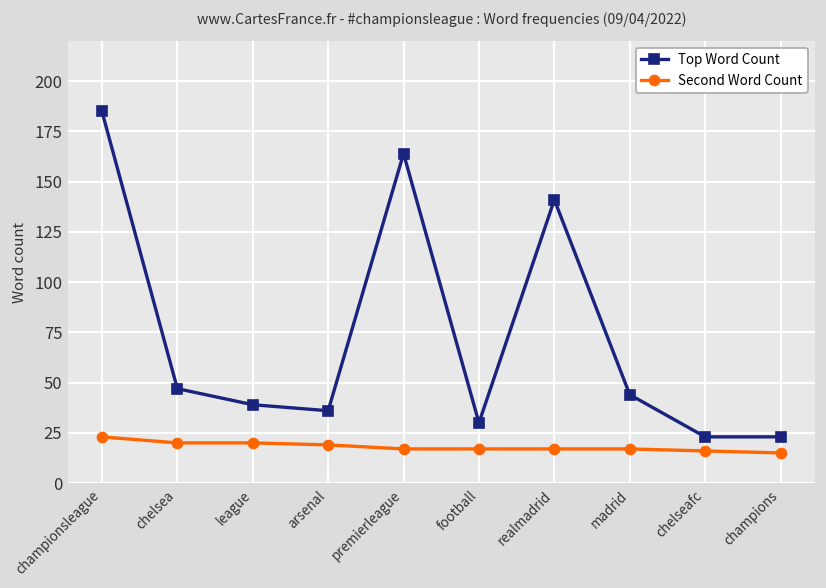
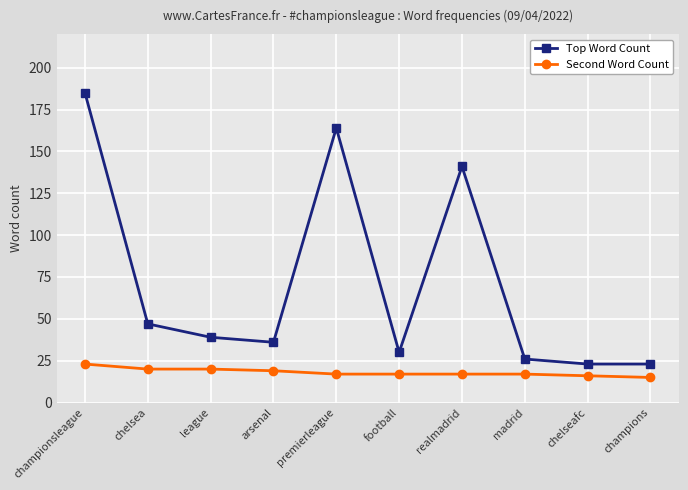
Top Word Count, madrid: 44 -> 26
